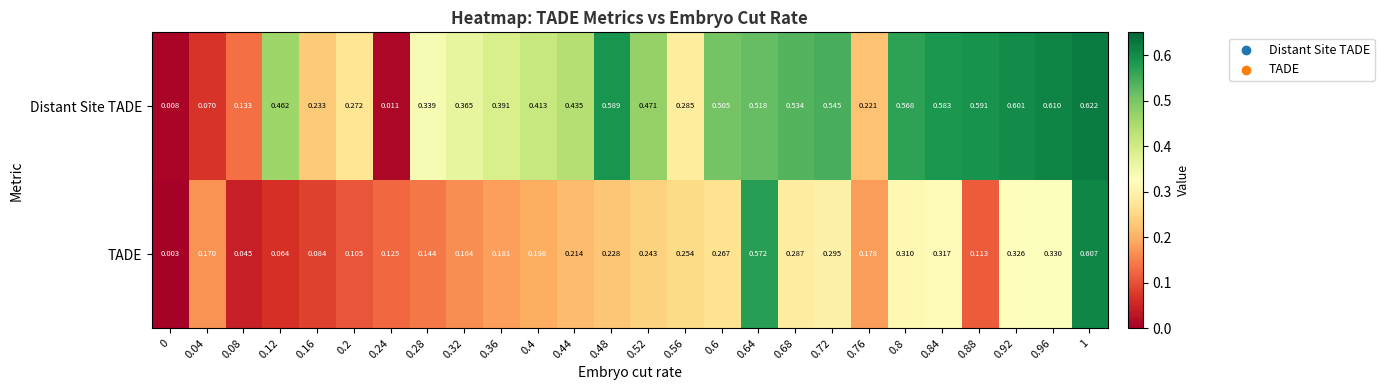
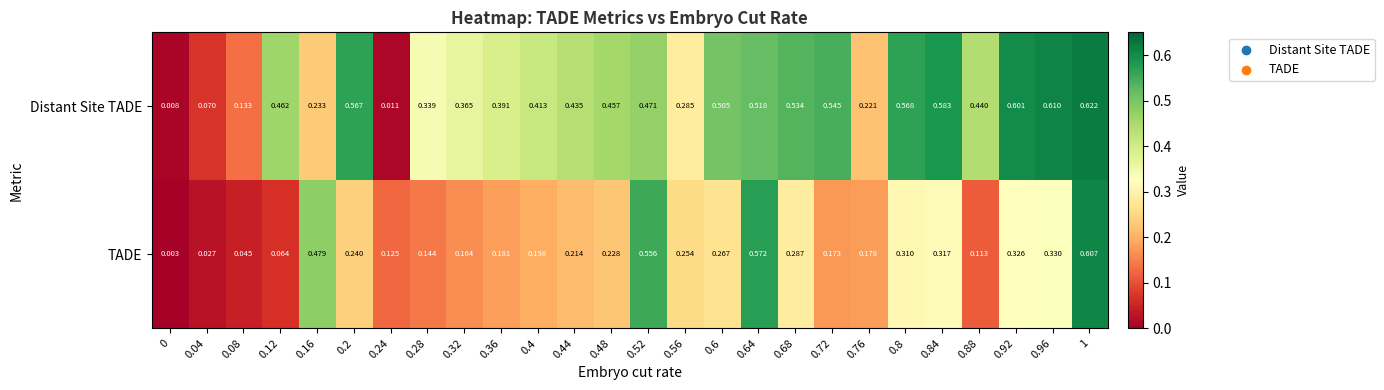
Distant Site TADE, 0.2: 0.272 -> 0.567
Distant Site TADE, 0.48: 0.589 -> 0.457
Distant Site TADE, 0.88: 0.591 -> 0.440
TADE, 0.04: 0.170 -> 0.027
TADE, 0.16: 0.084 -> 0.479
TADE, 0.2: 0.105 -> 0.240
TADE, 0.52: 0.243 -> 0.556
TADE, 0.72: 0.295 -> 0.173
